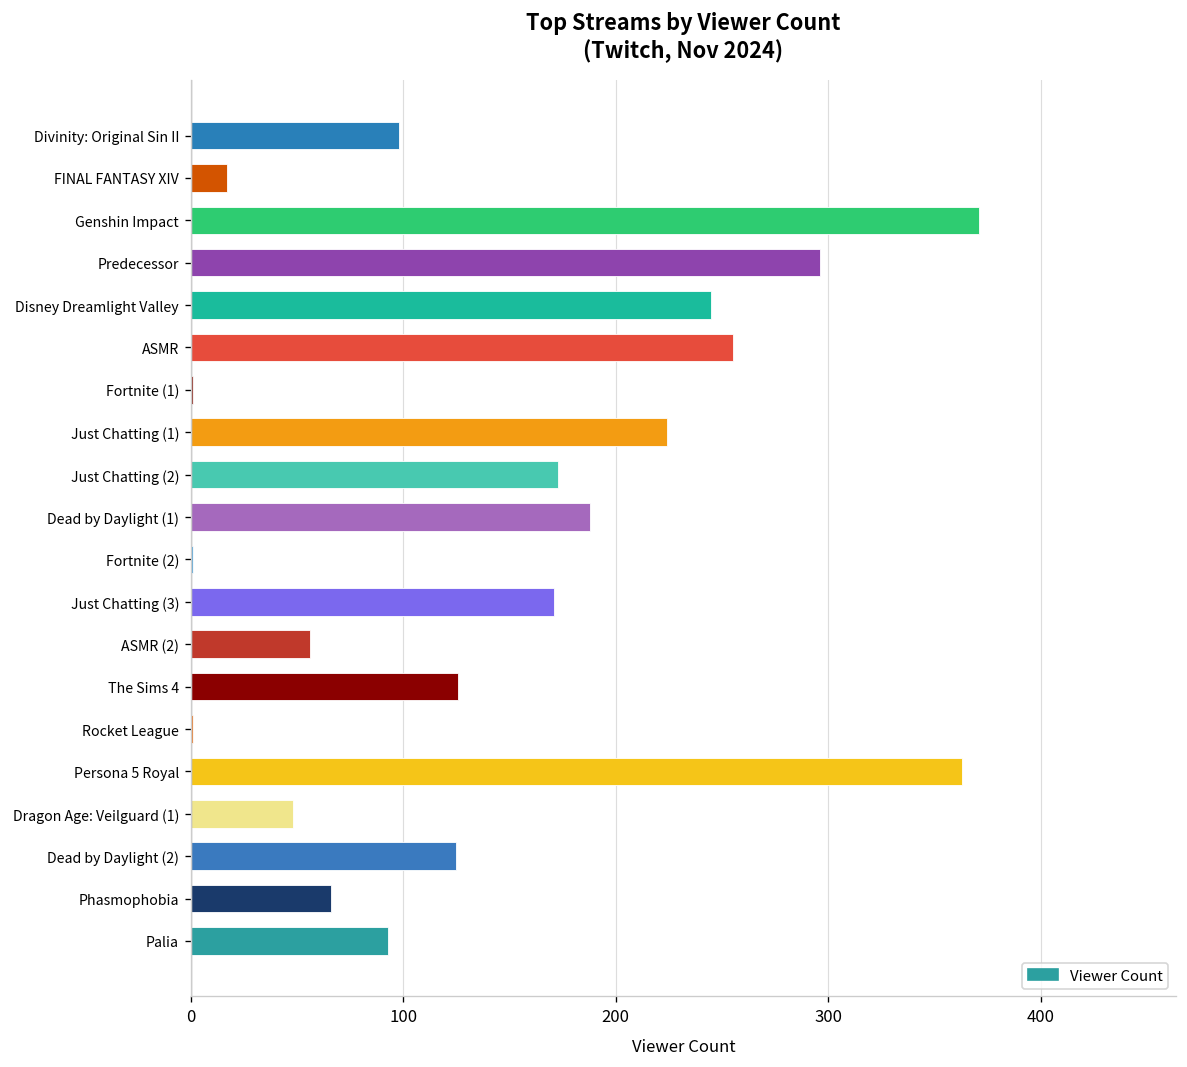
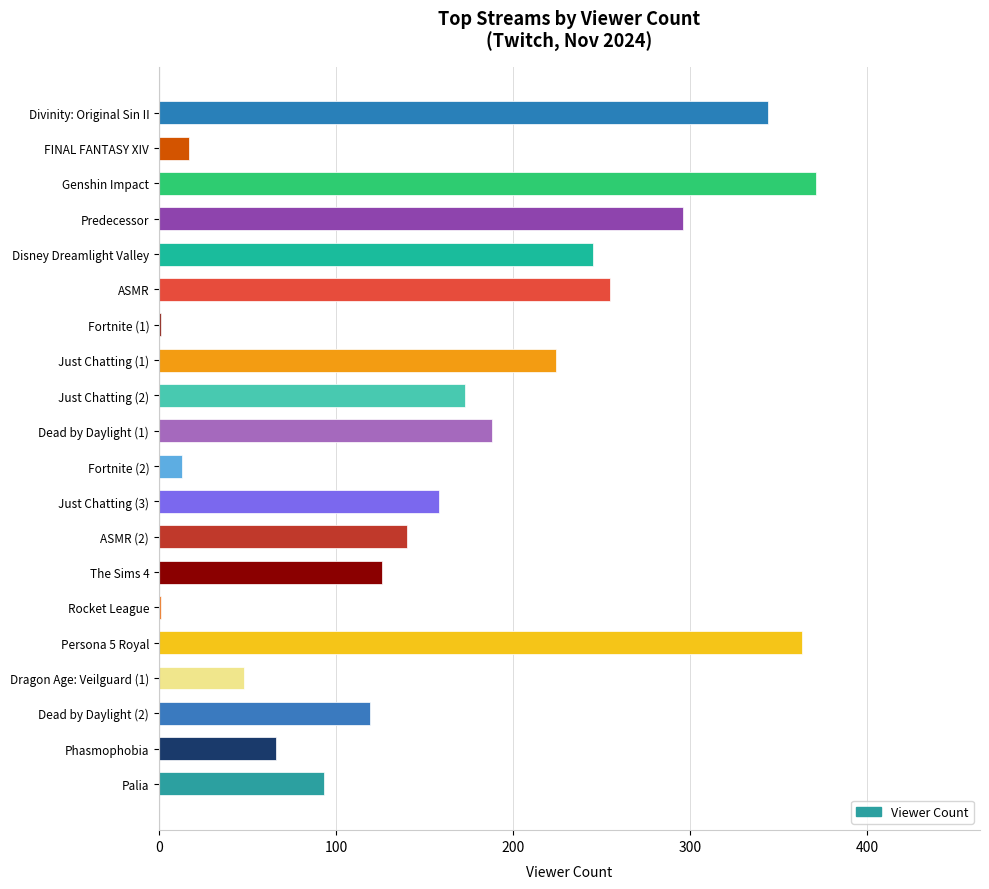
Divinity: Original Sin II: 98 -> 344
Fortnite (2): 1 -> 13
Just Chatting (3): 171 -> 158
ASMR (2): 56 -> 140
Dead by Daylight (2): 125 -> 119
